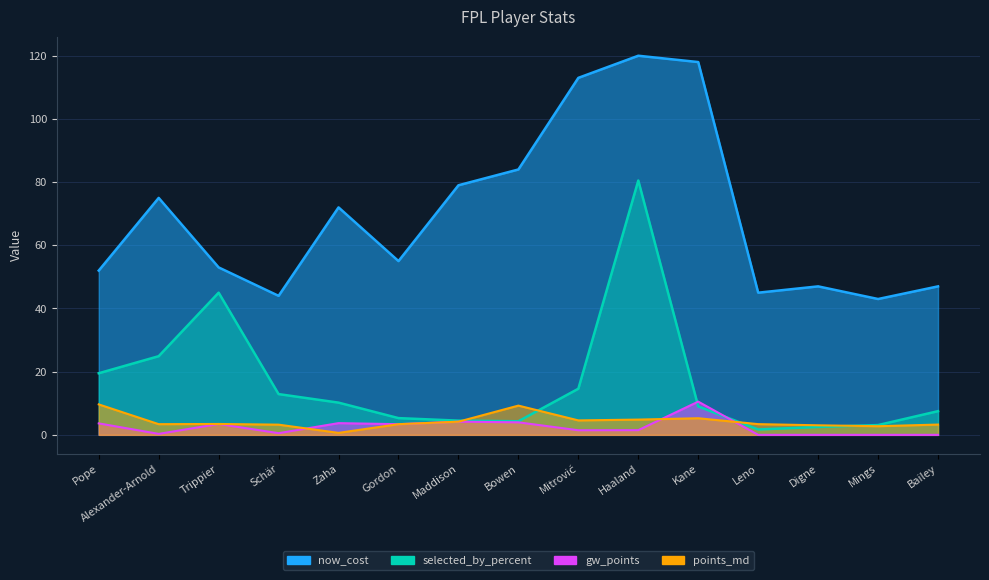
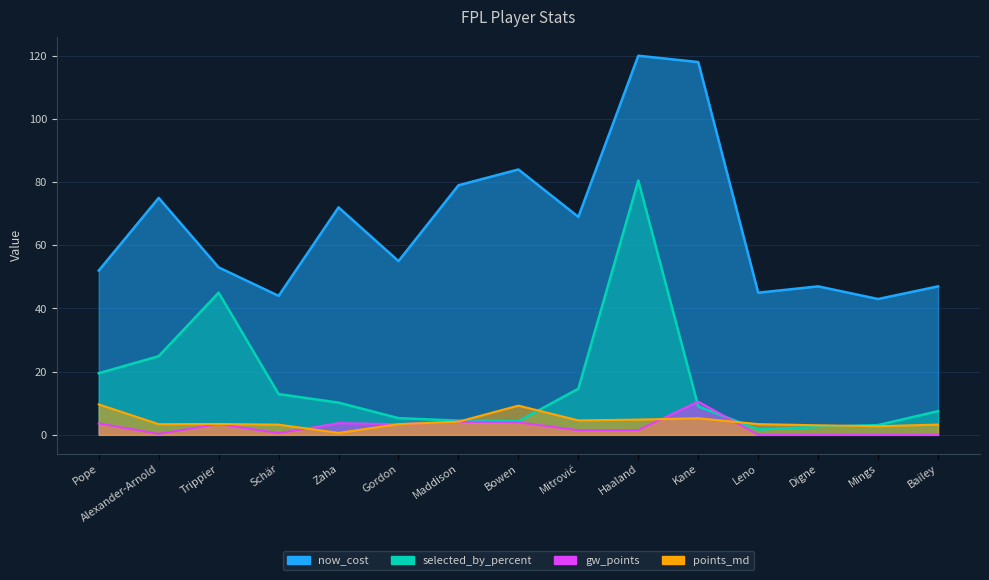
now_cost, Mitrović: 113 -> 69
